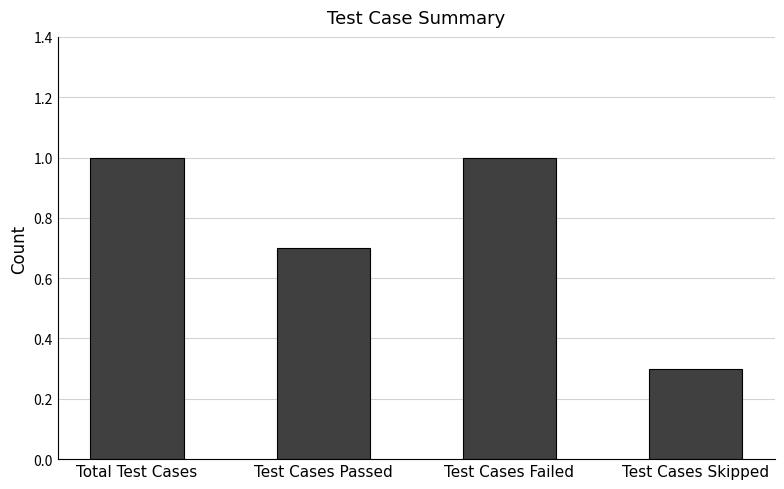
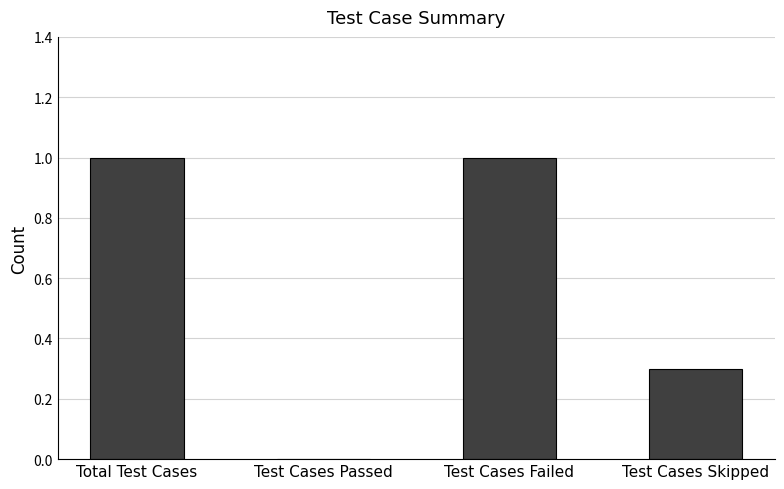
Test Cases Passed: 0.7 -> 0.0
